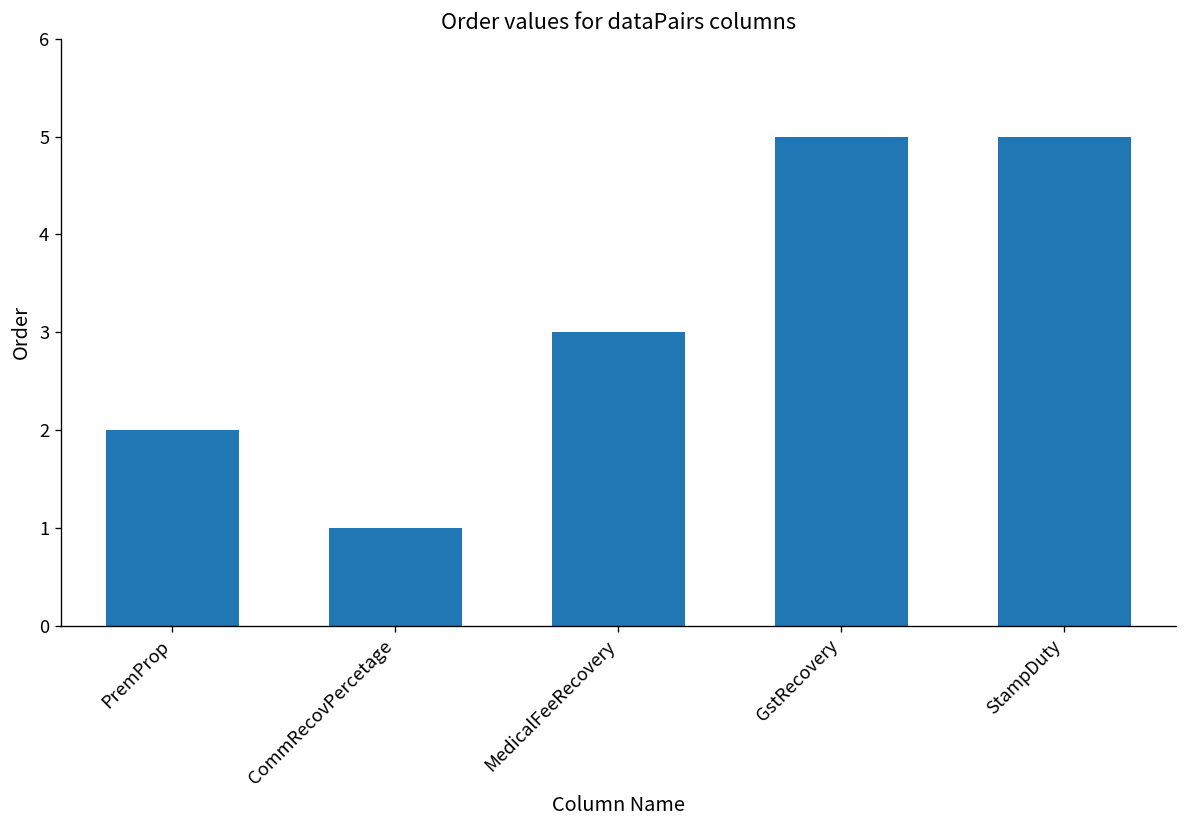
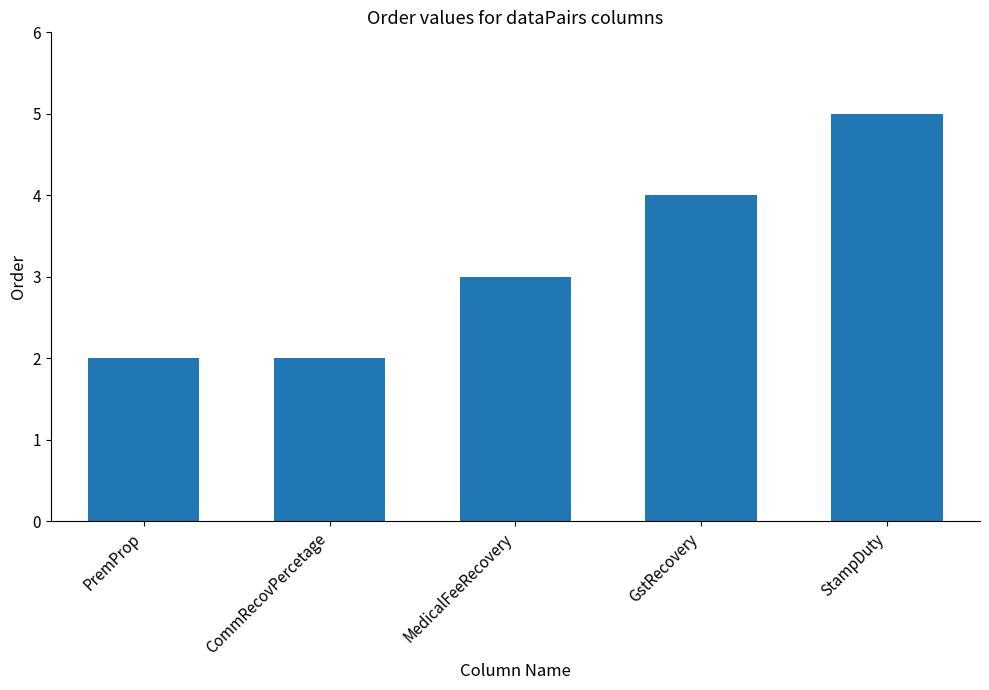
CommRecovPercetage: 1 -> 2
GstRecovery: 5 -> 4
